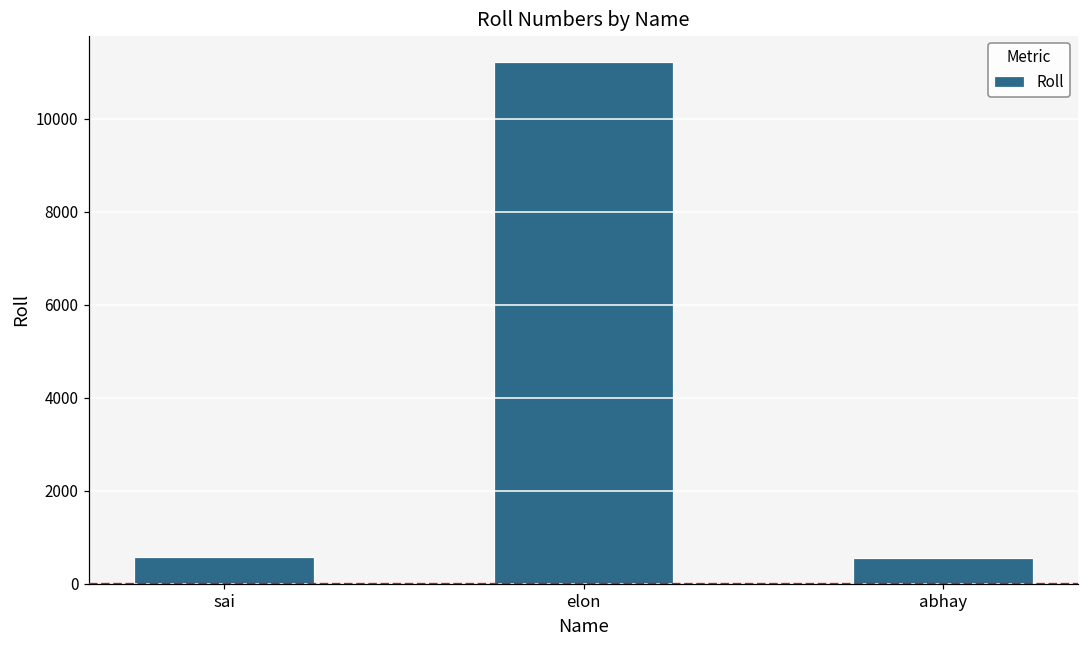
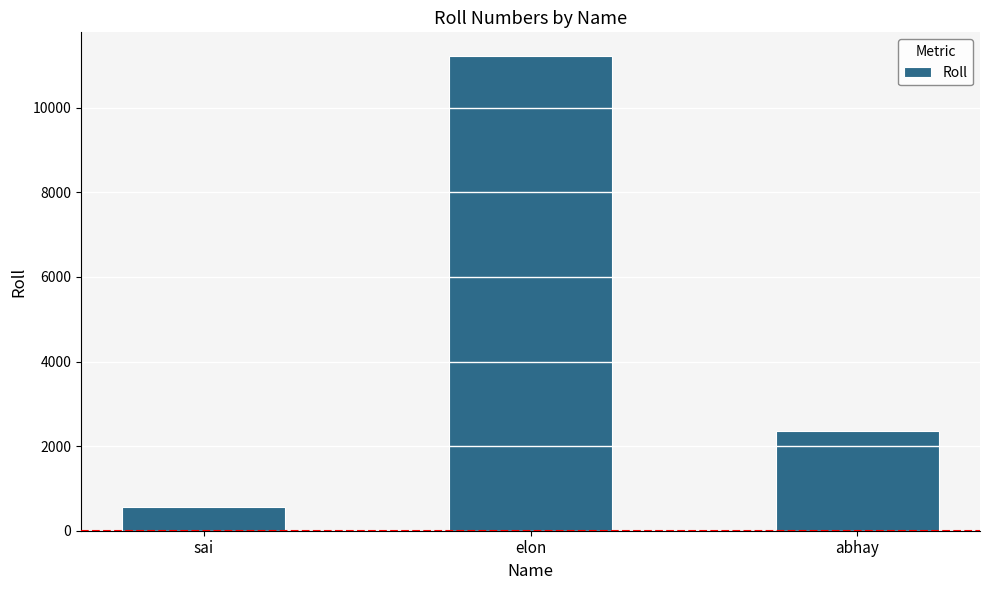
abhay: 600 -> 2400
